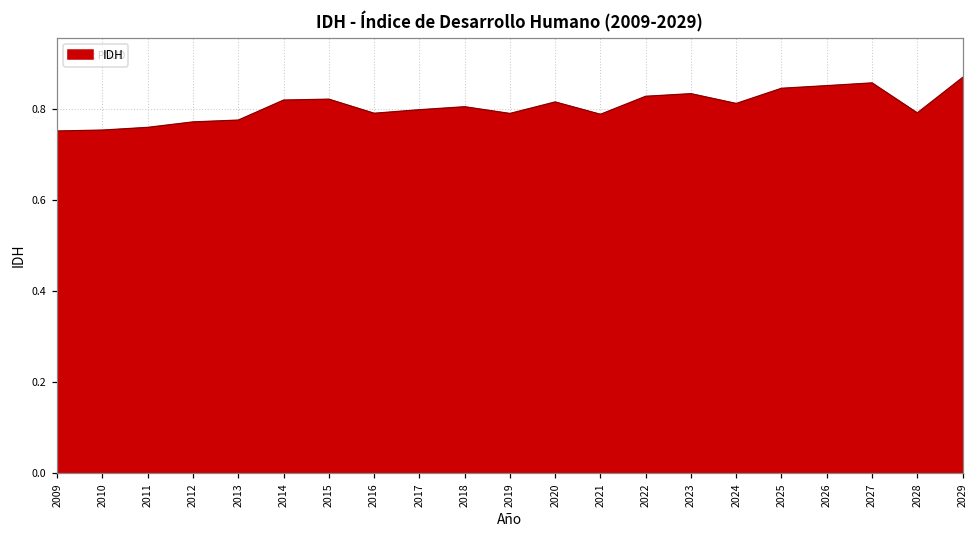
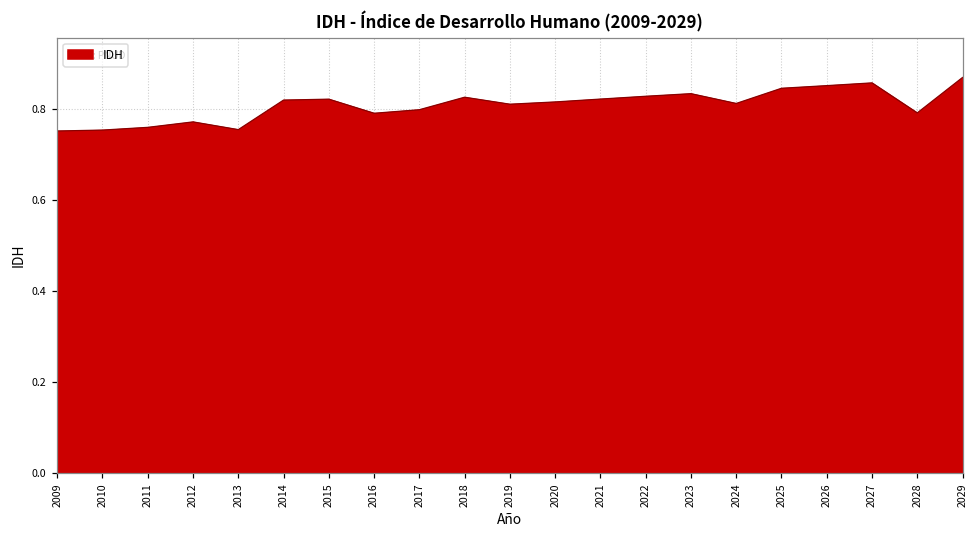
2013: 0.78 -> 0.76
2018: 0.81 -> 0.83
2019: 0.79 -> 0.81
2021: 0.79 -> 0.82
